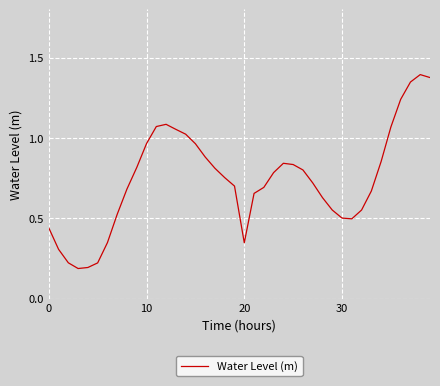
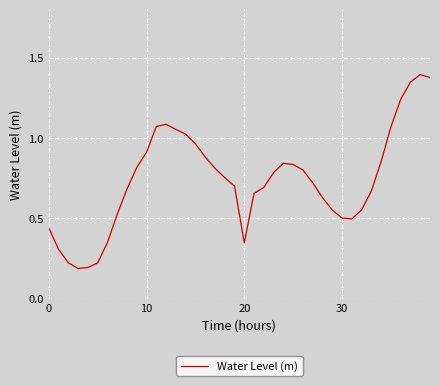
10: 0.96 -> 0.91
